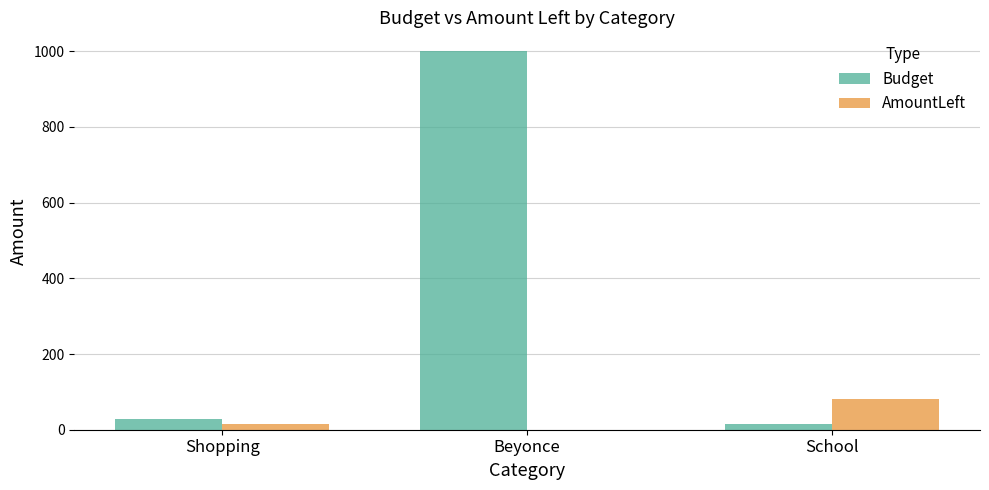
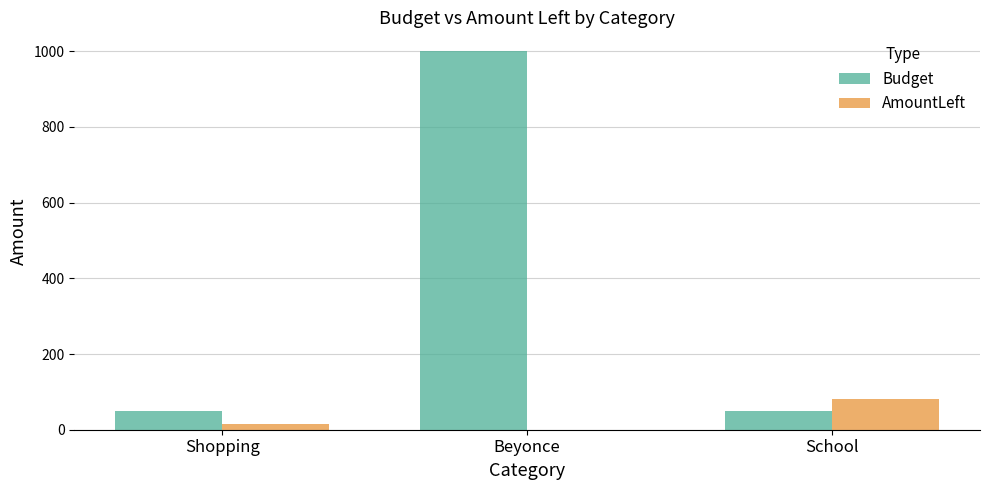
Budget, Shopping: 30 -> 50
Budget, School: 10 -> 50
